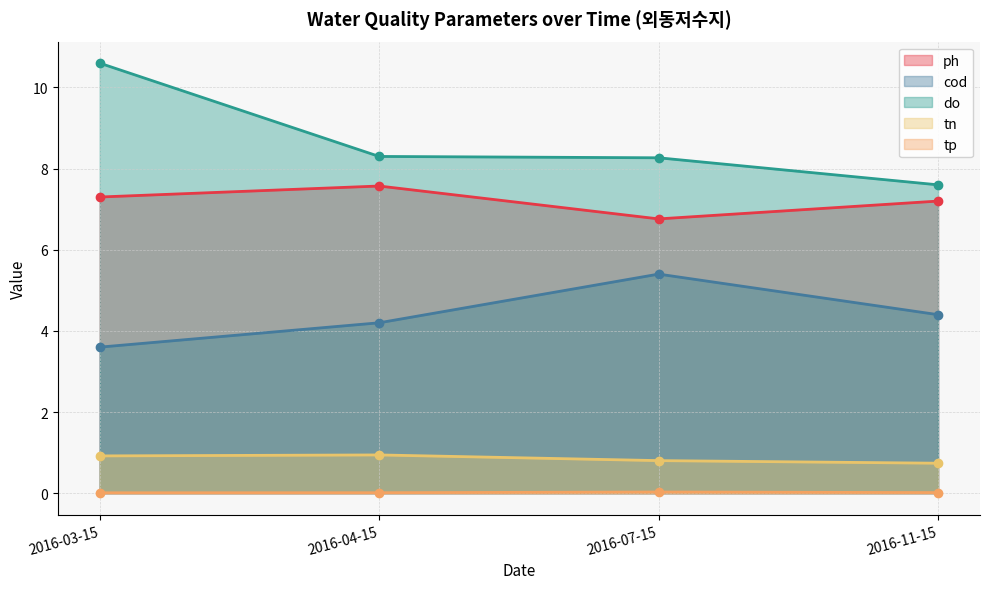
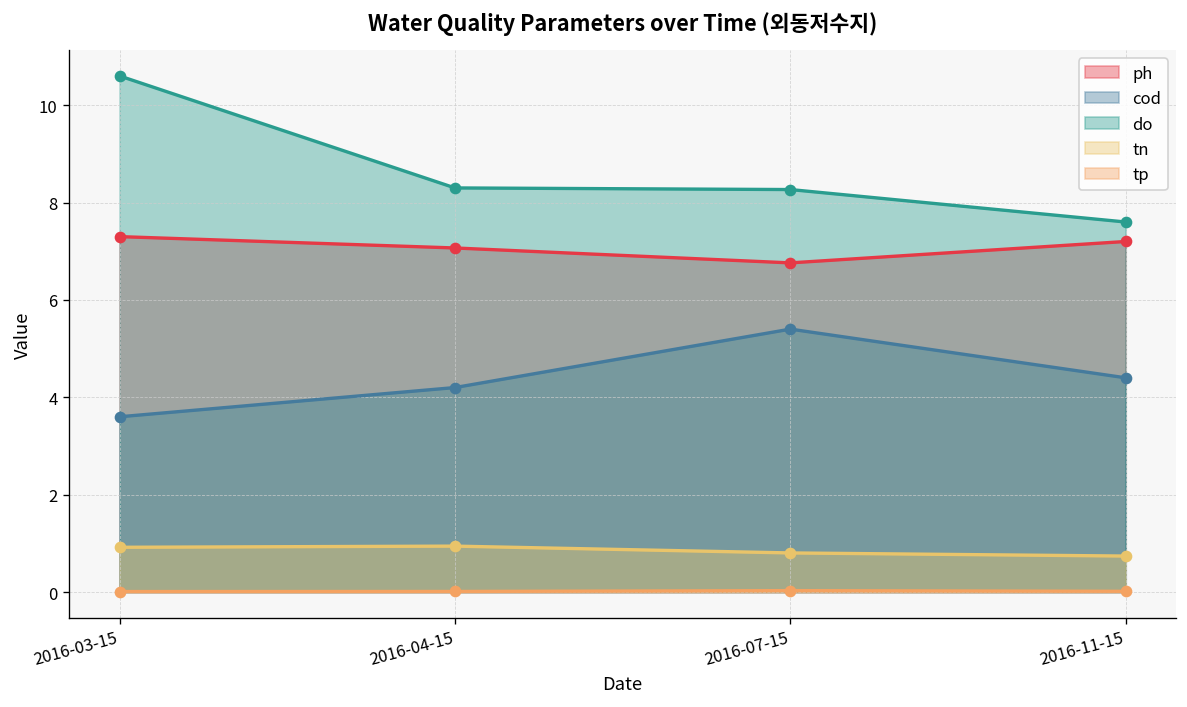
ph, 2016-04-15: 7.6 -> 7.1
